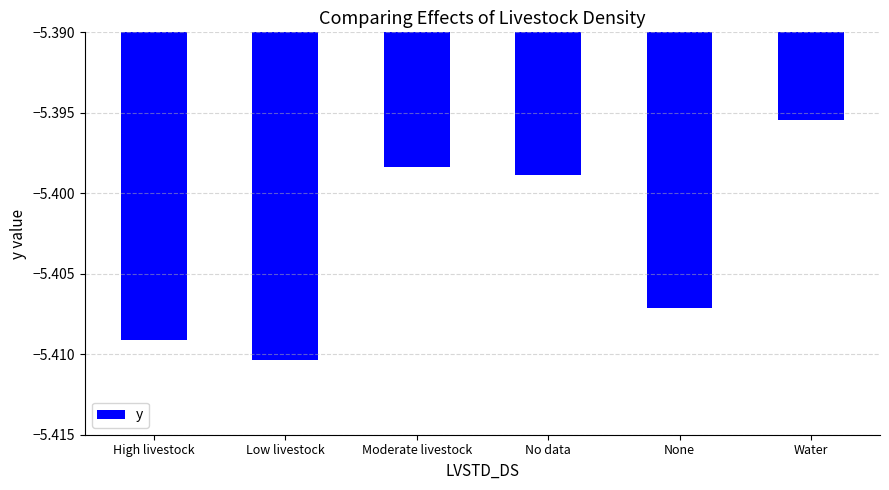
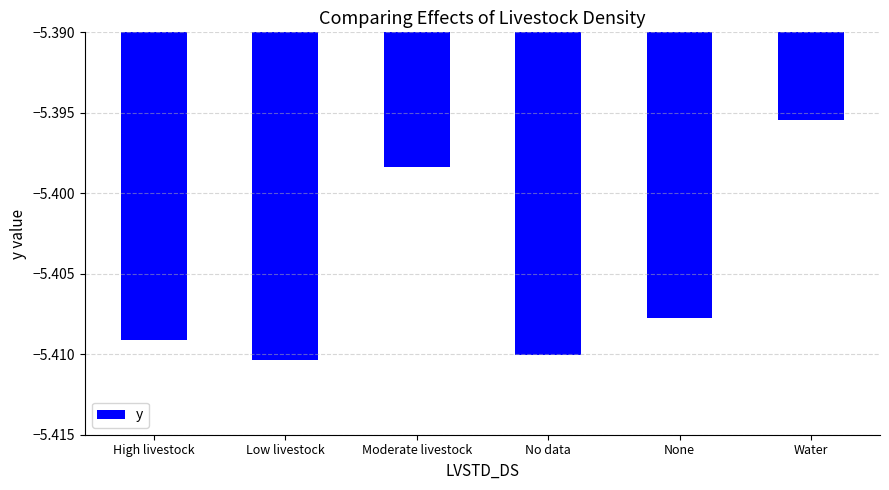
No data: -5.3988 -> -5.4101
None: -5.4071 -> -5.4078
